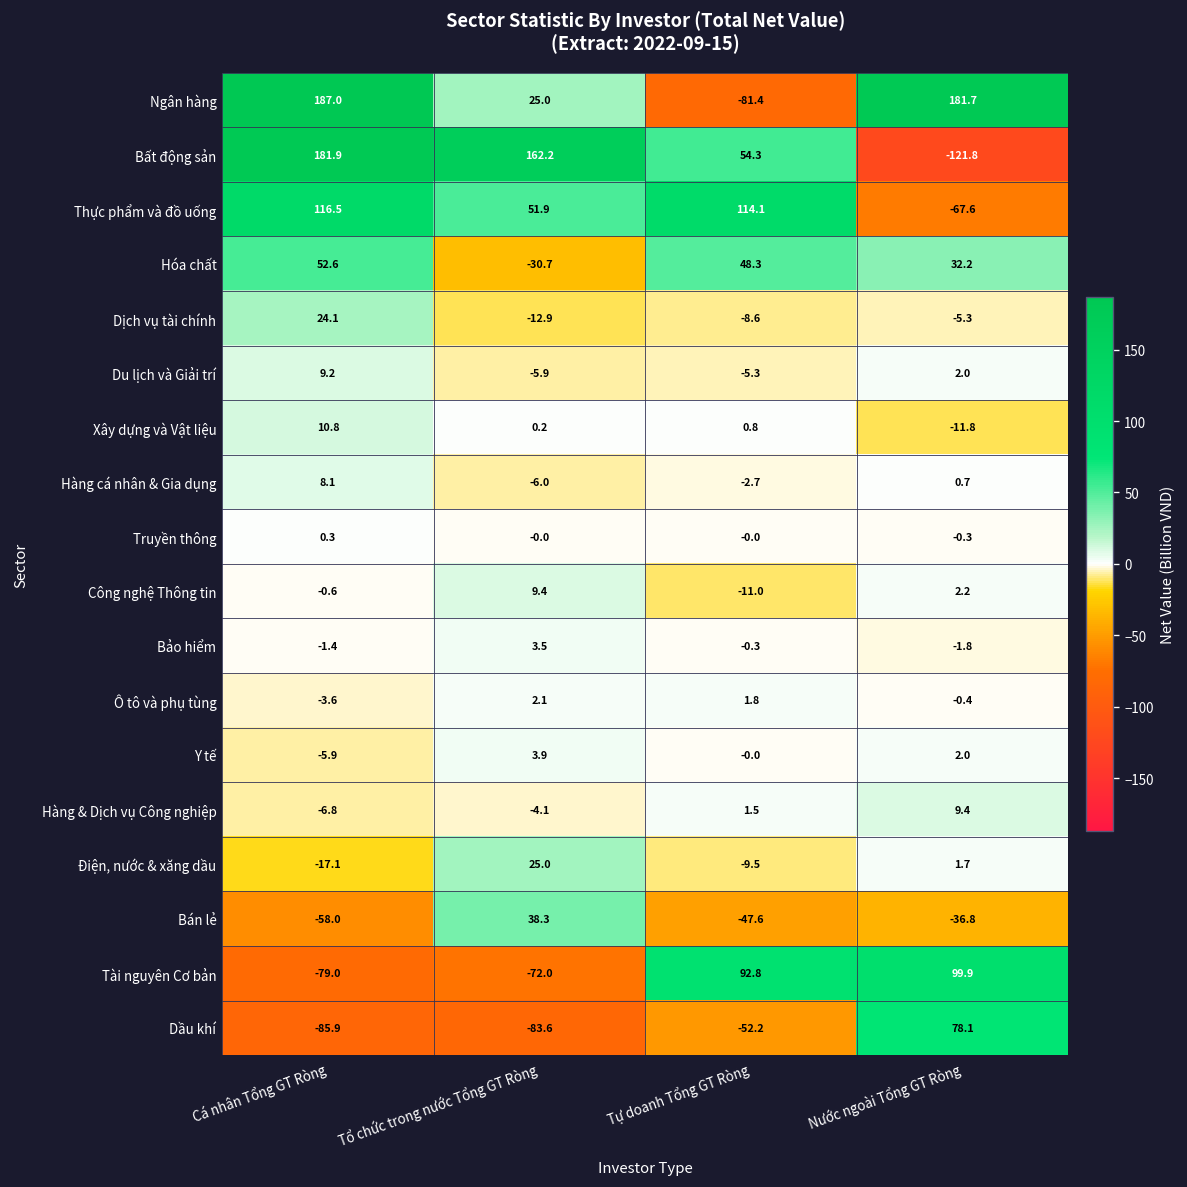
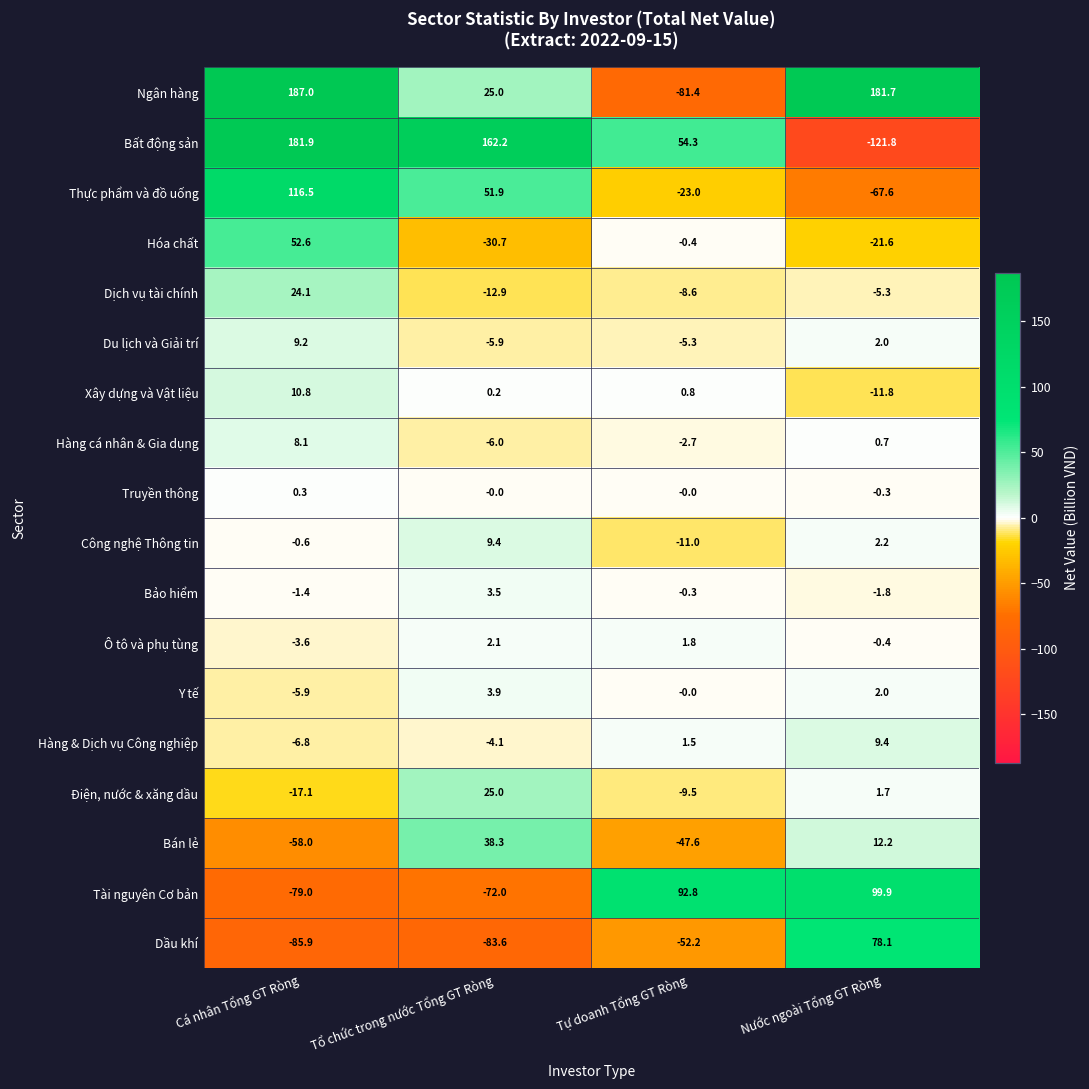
Thực phẩm và đồ uống, Tự doanh Tổng GT Ròng: 114.1 -> -23.0
Hóa chất, Tự doanh Tổng GT Ròng: 48.3 -> -0.4
Hóa chất, Nước ngoài Tổng GT Ròng: 32.2 -> -21.6
Bán lẻ, Nước ngoài Tổng GT Ròng: -36.8 -> 12.2
